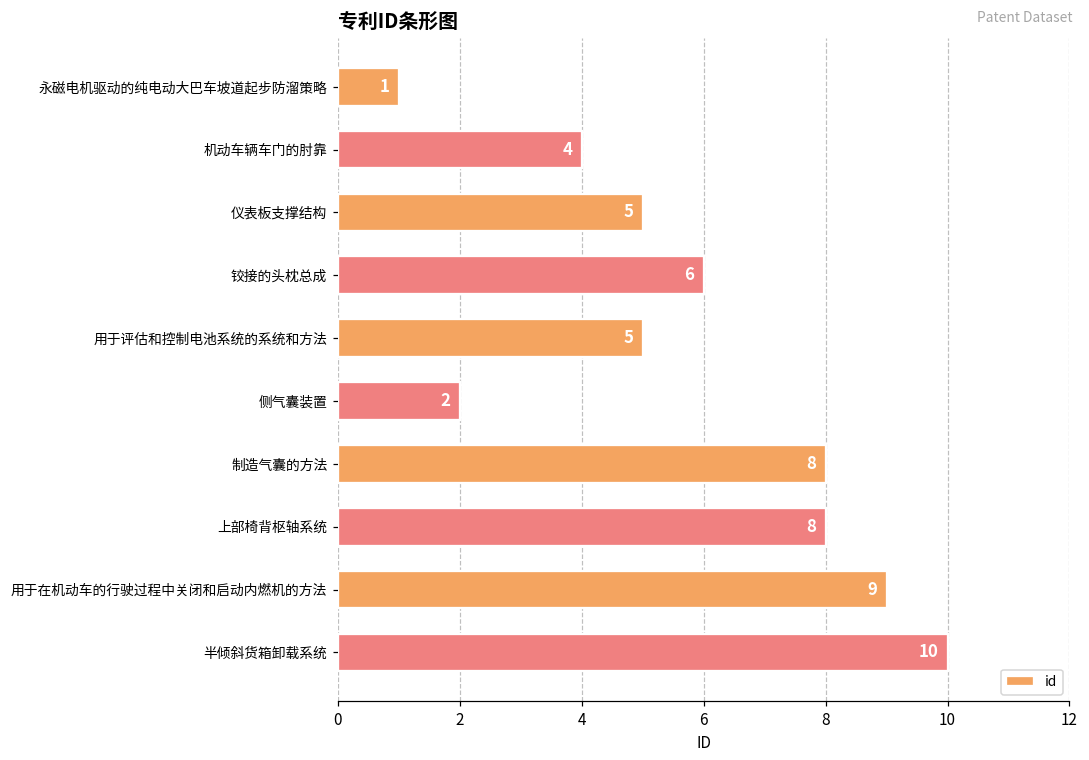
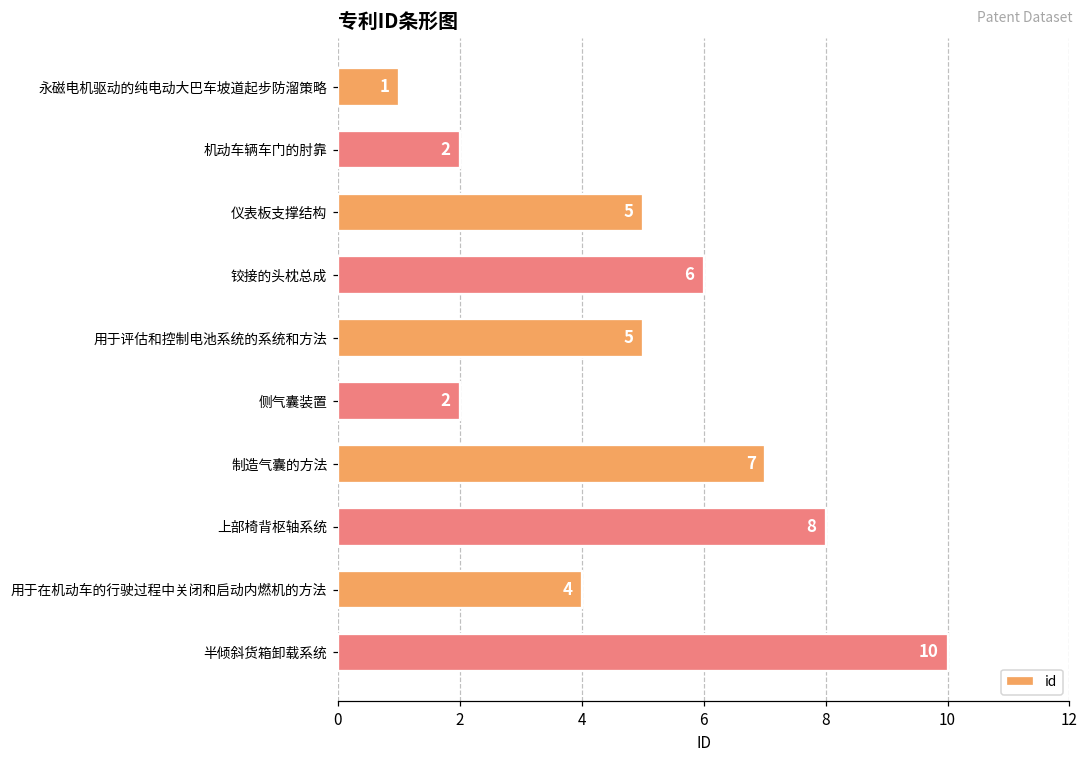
机动车辆车门的肘靠: 4 -> 2
制造气囊的方法: 8 -> 7
用于在机动车的行驶过程中关闭和启动内燃机的方法: 9 -> 4
